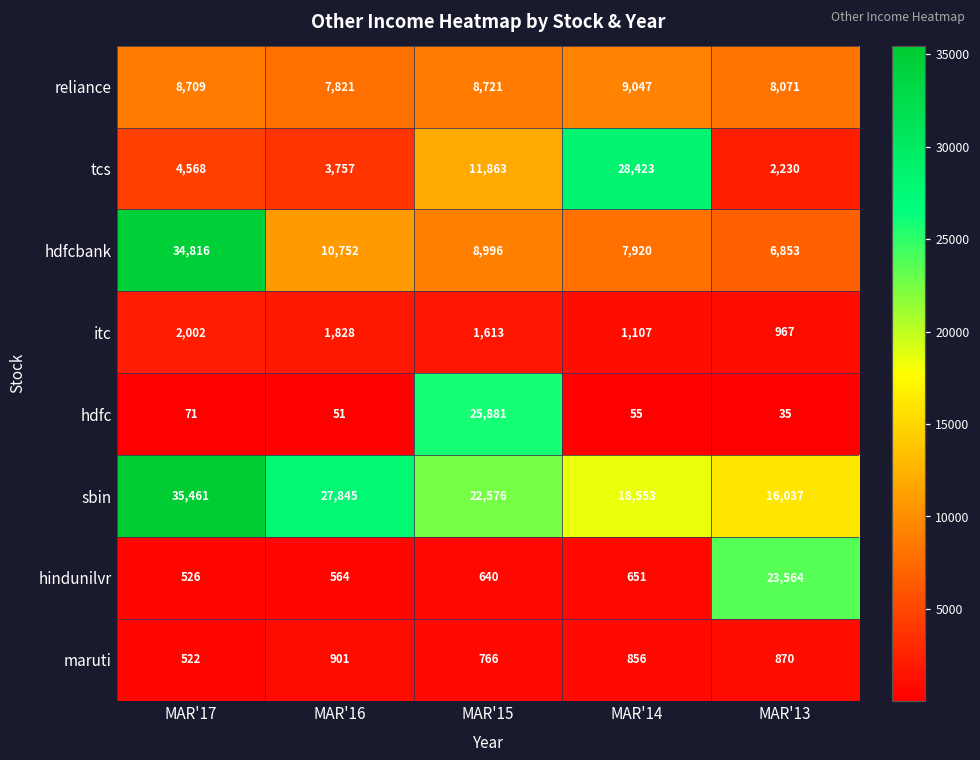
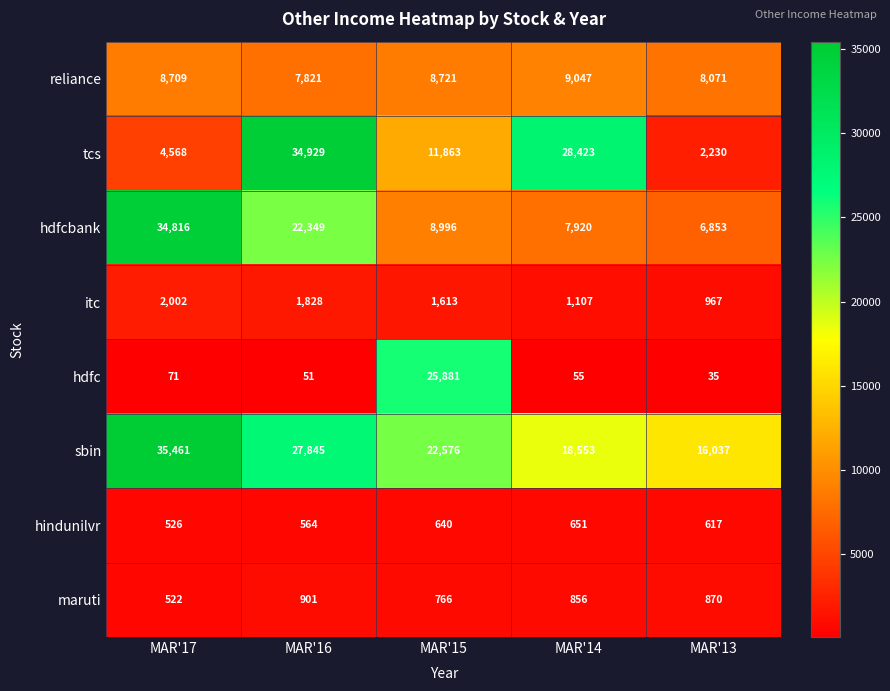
tcs, MAR'16: 3,757 -> 34,929
hdfcbank, MAR'16: 10,752 -> 22,349
hindunilvr, MAR'13: 23,564 -> 617
